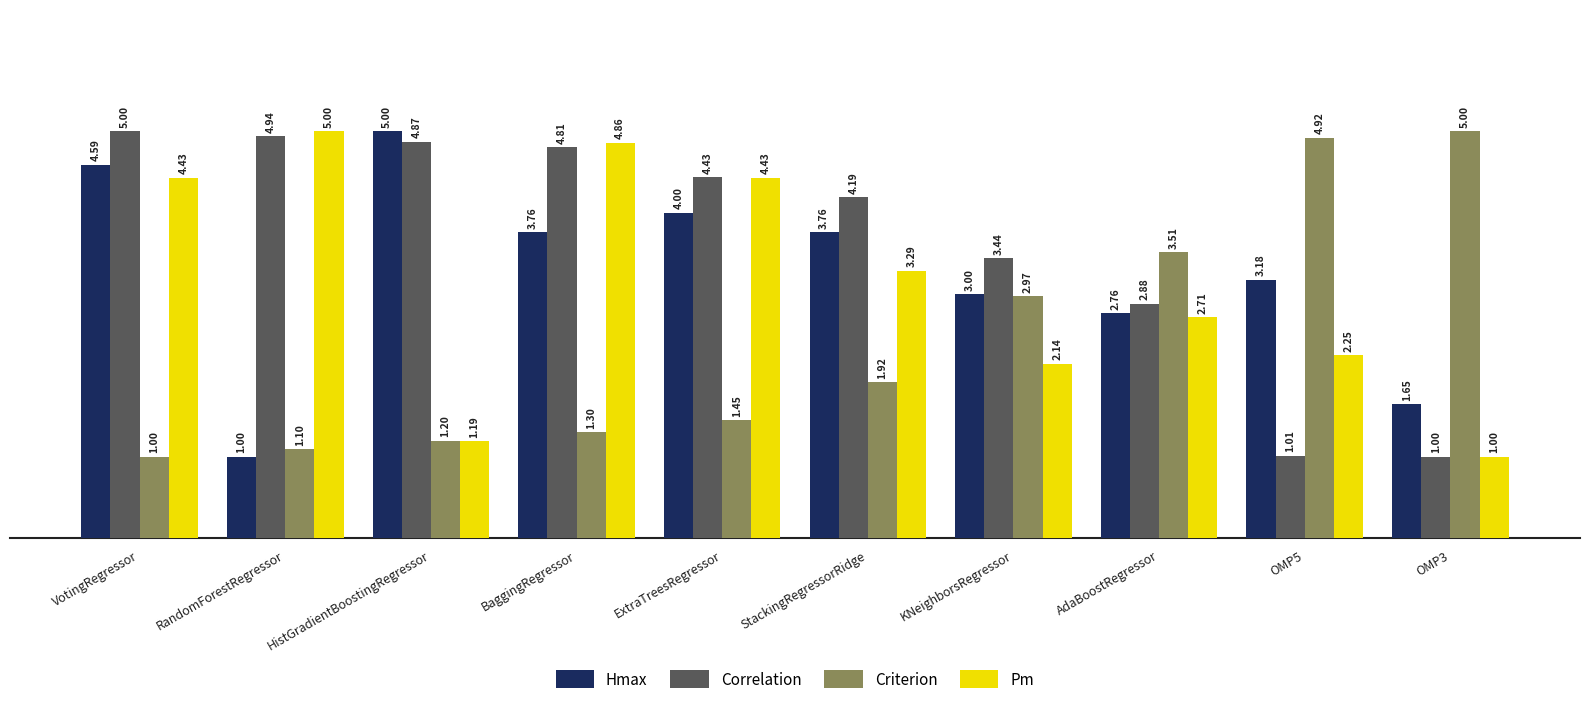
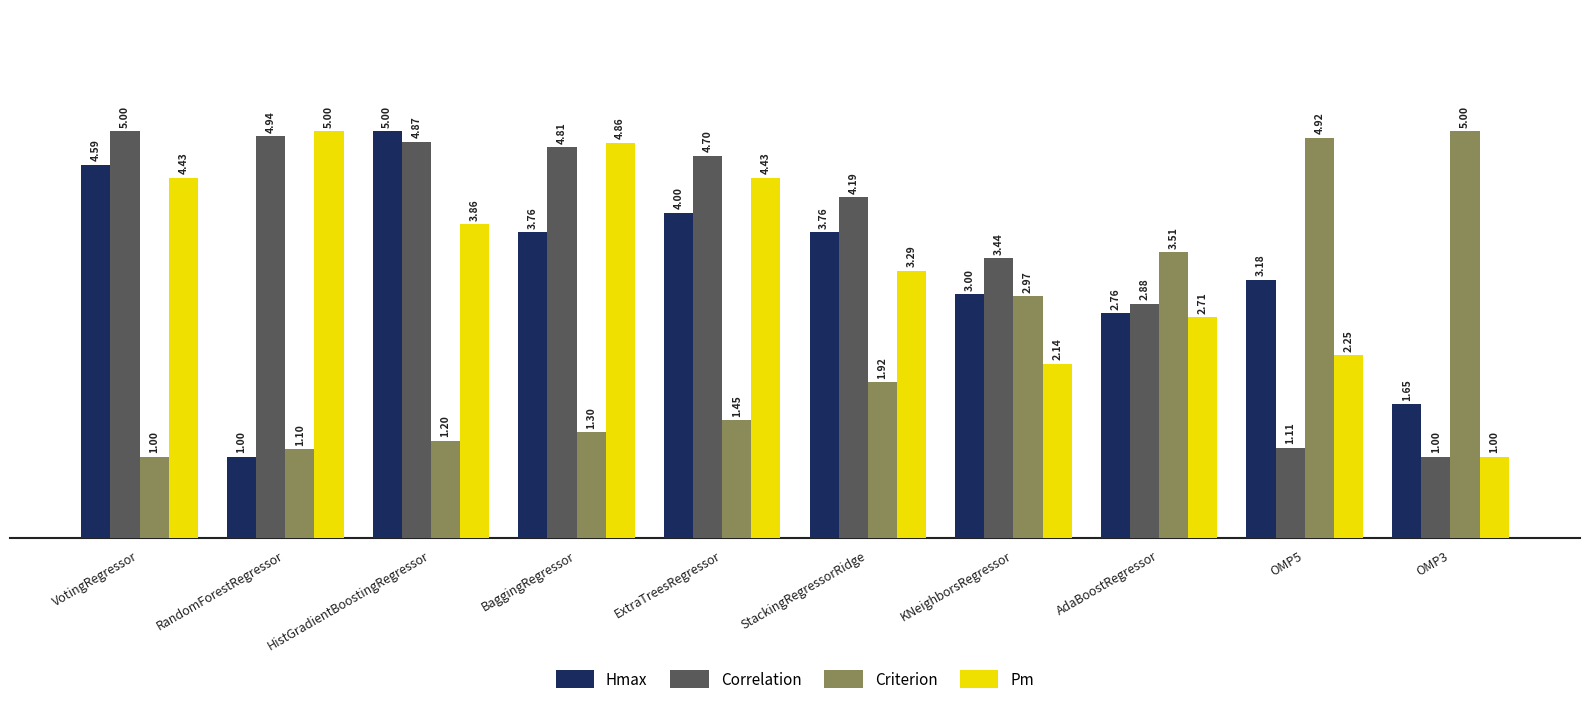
Pm, HistGradientBoostingRegressor: 1.19 -> 3.86
Correlation, ExtraTreesRegressor: 4.43 -> 4.70
Correlation, OMP5: 1.01 -> 1.11
